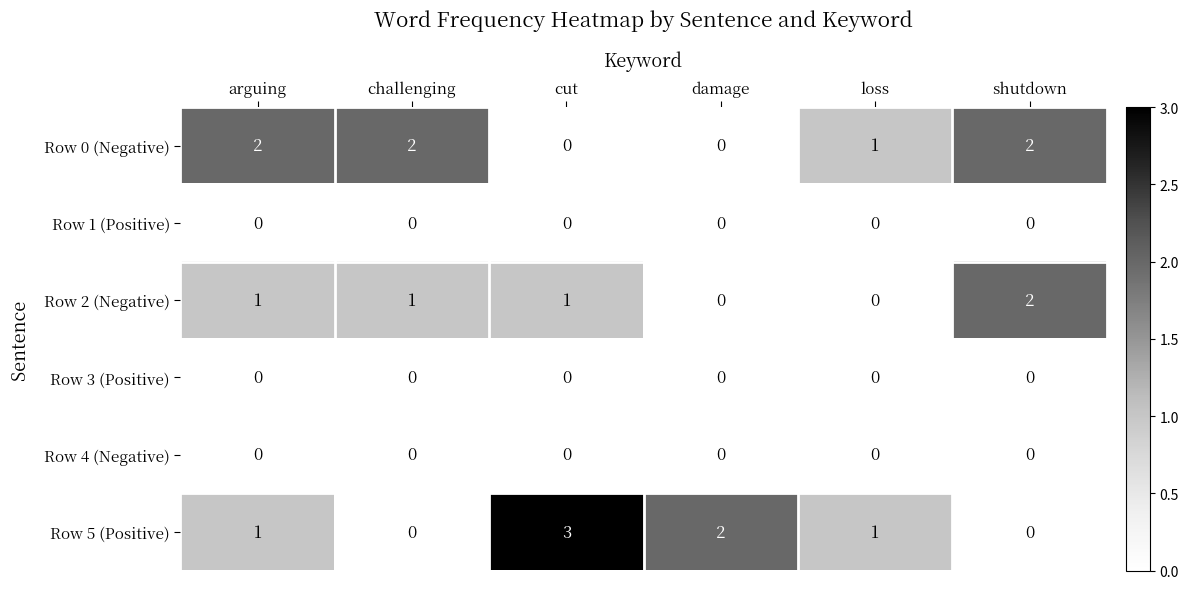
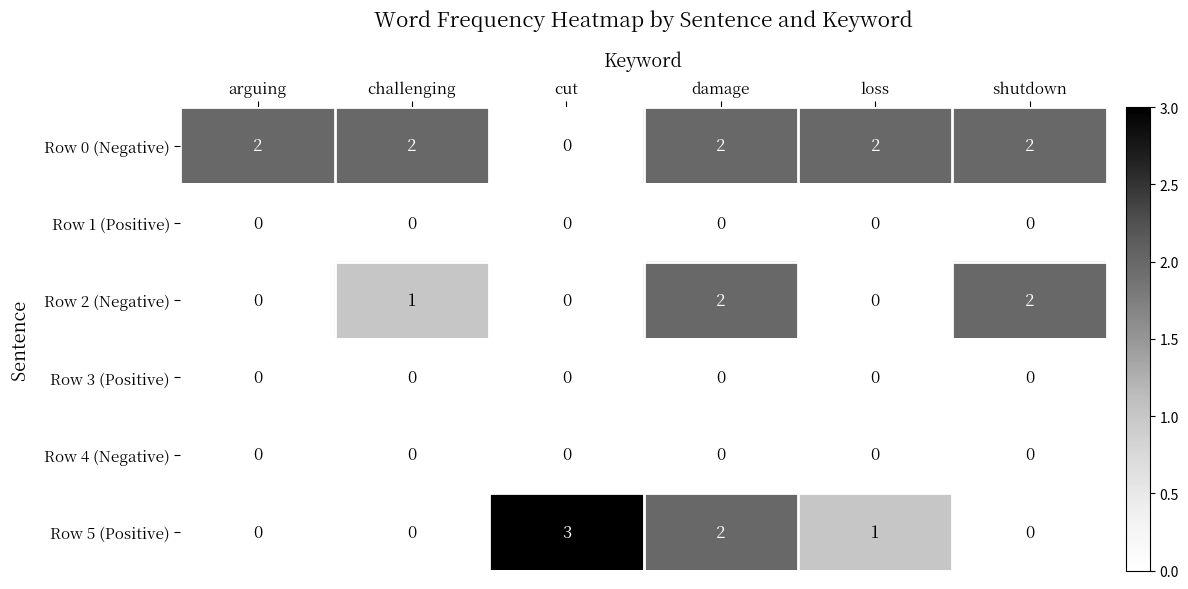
Row 0 (Negative), damage: 0 -> 2
Row 0 (Negative), loss: 1 -> 2
Row 2 (Negative), arguing: 1 -> 0
Row 2 (Negative), cut: 1 -> 0
Row 2 (Negative), damage: 0 -> 2
Row 5 (Positive), arguing: 1 -> 0
